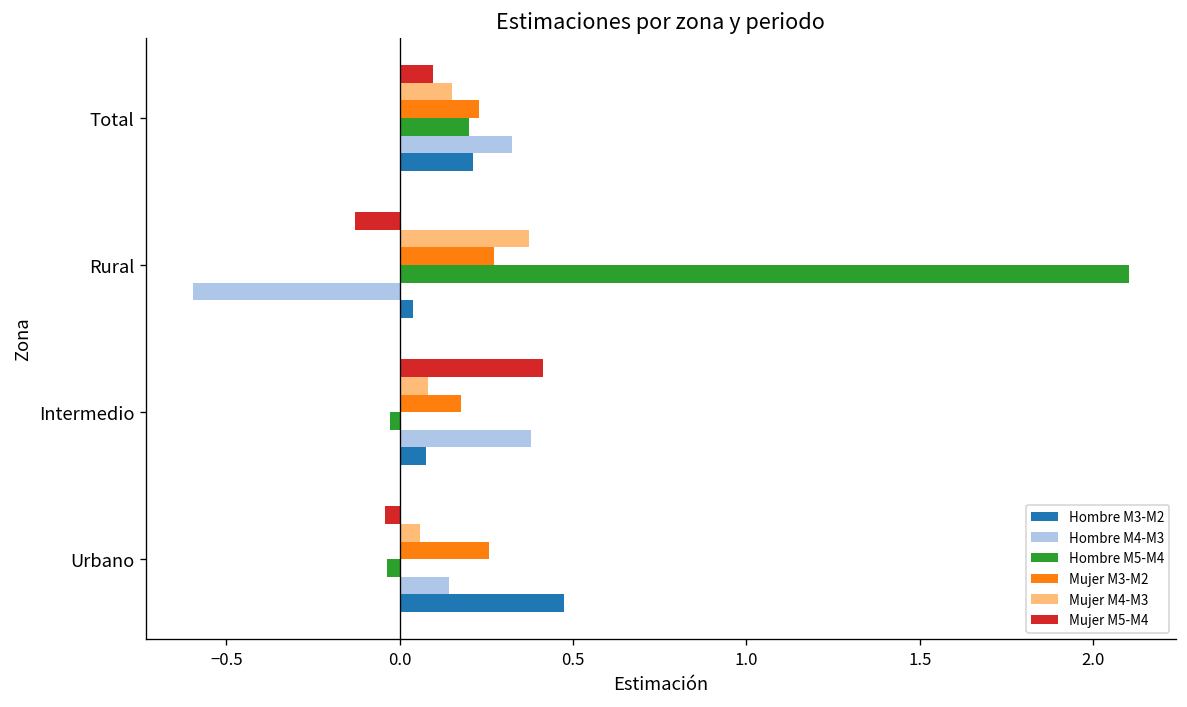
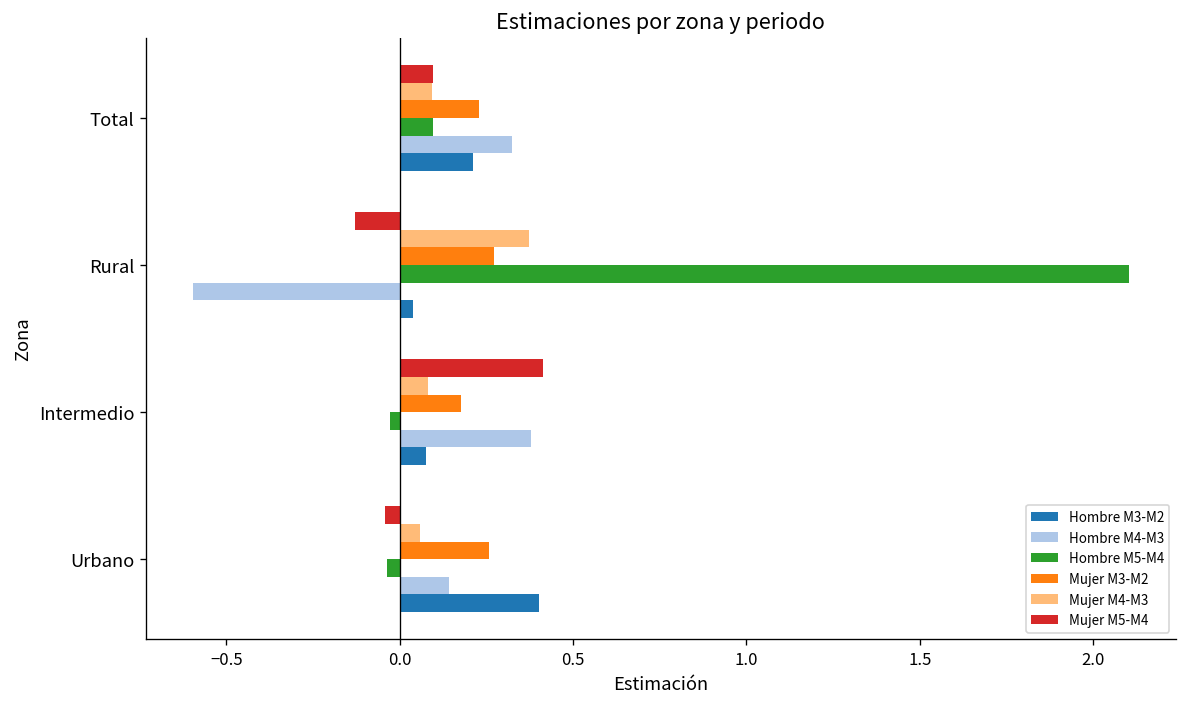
Mujer M4-M3, Total: 0.15 -> 0.09
Hombre M5-M4, Total: 0.20 -> 0.10
Hombre M3-M2, Urbano: 0.47 -> 0.40
